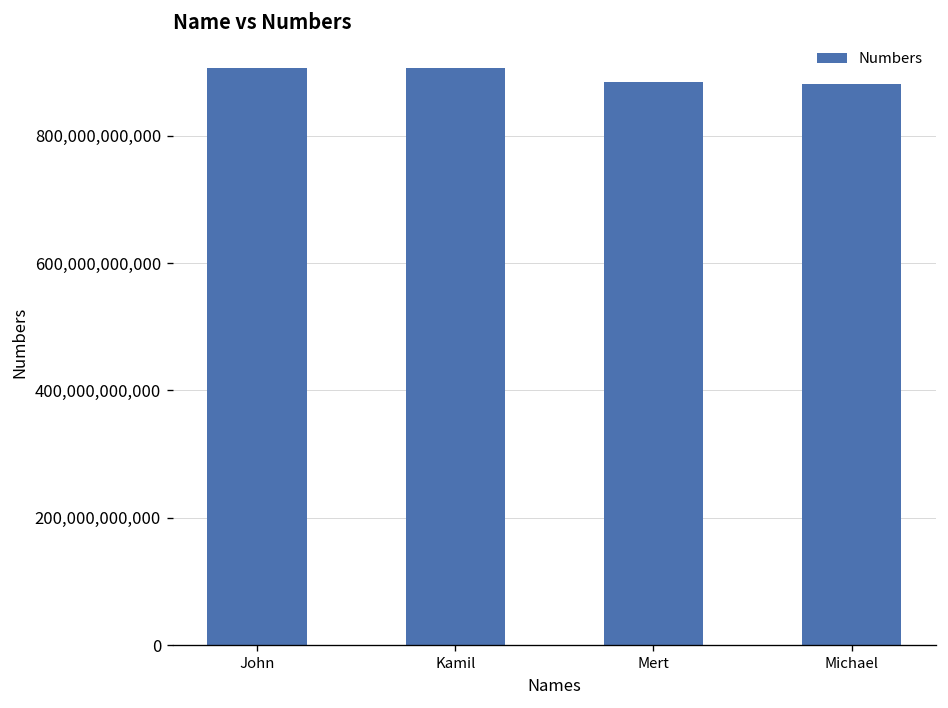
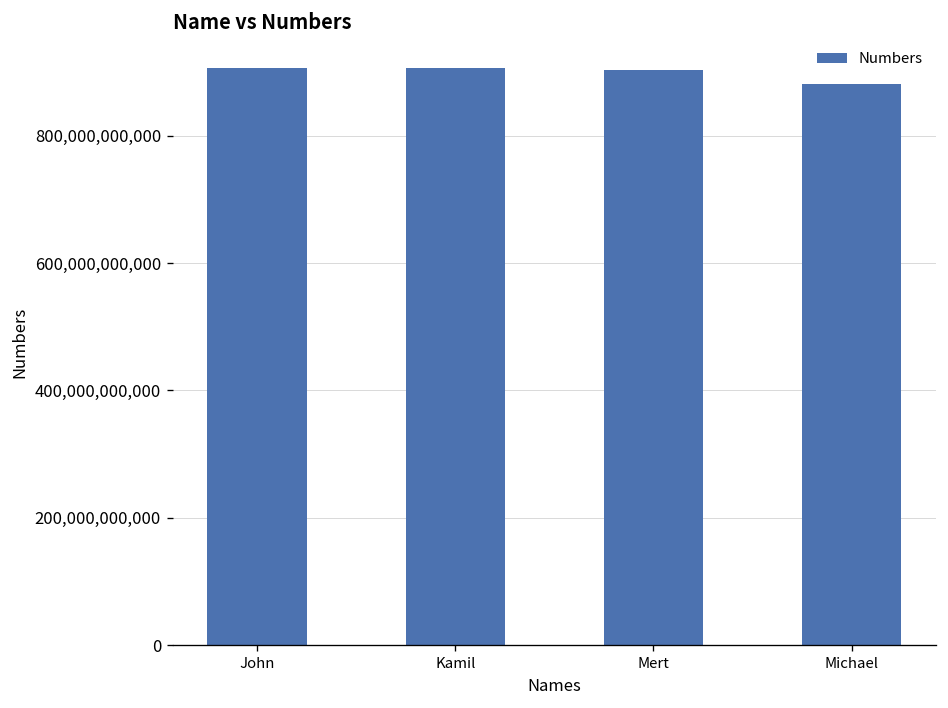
Mert: 880,000,000,000 -> 900,000,000,000
